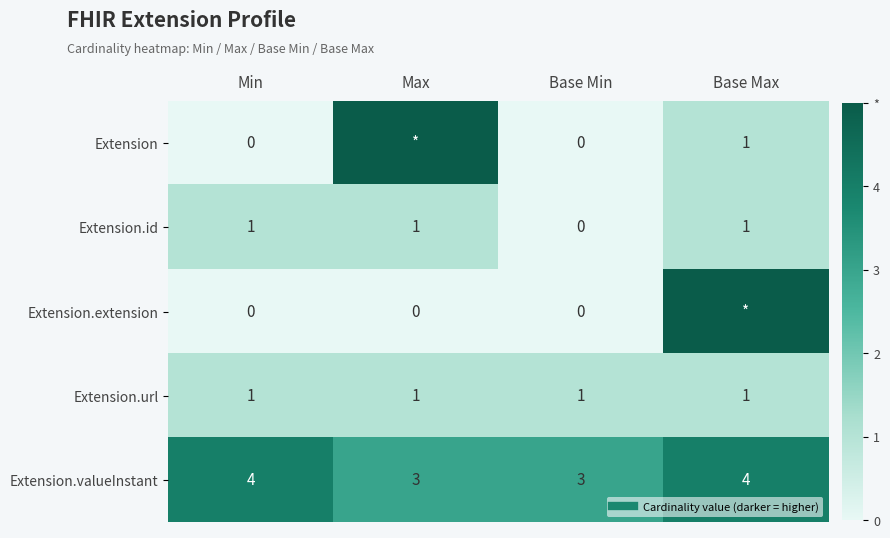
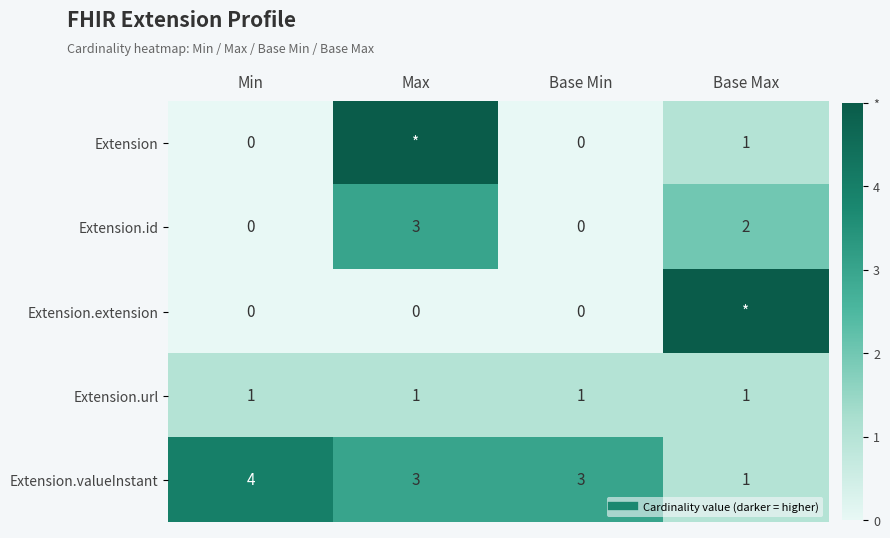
Extension.id, Min: 1 -> 0
Extension.id, Max: 1 -> 3
Extension.id, Base Max: 1 -> 2
Extension.valueInstant, Base Max: 4 -> 1
